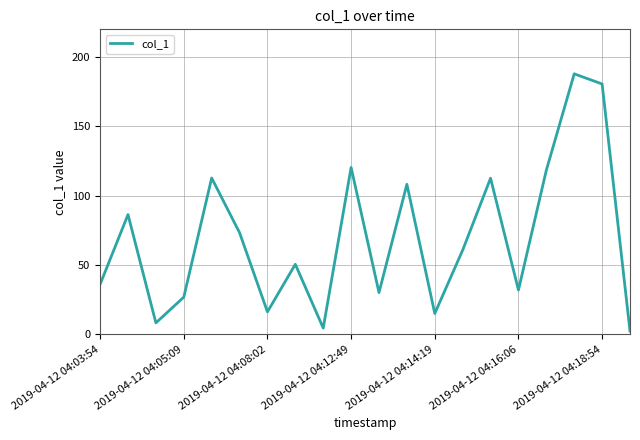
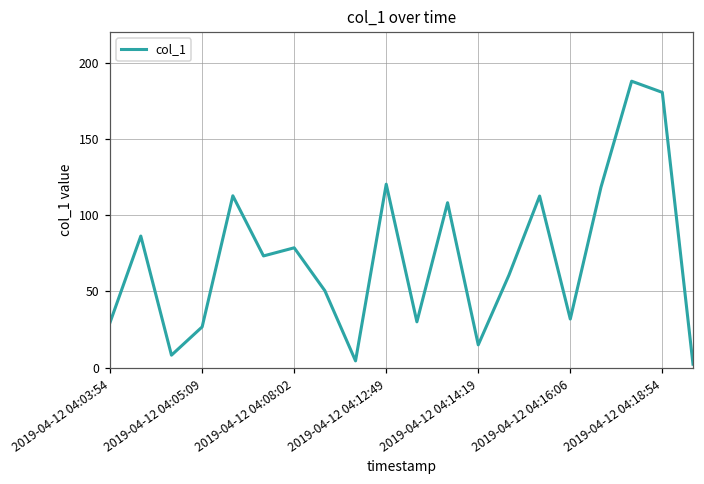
2019-04-12 04:03:54: 36 -> 30
2019-04-12 04:08:02: 16 -> 79
